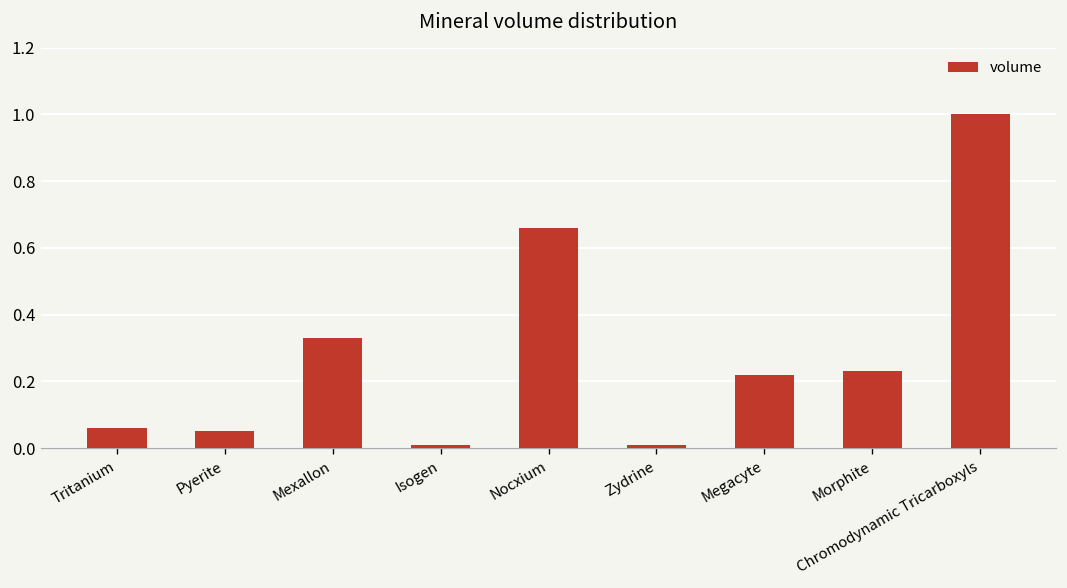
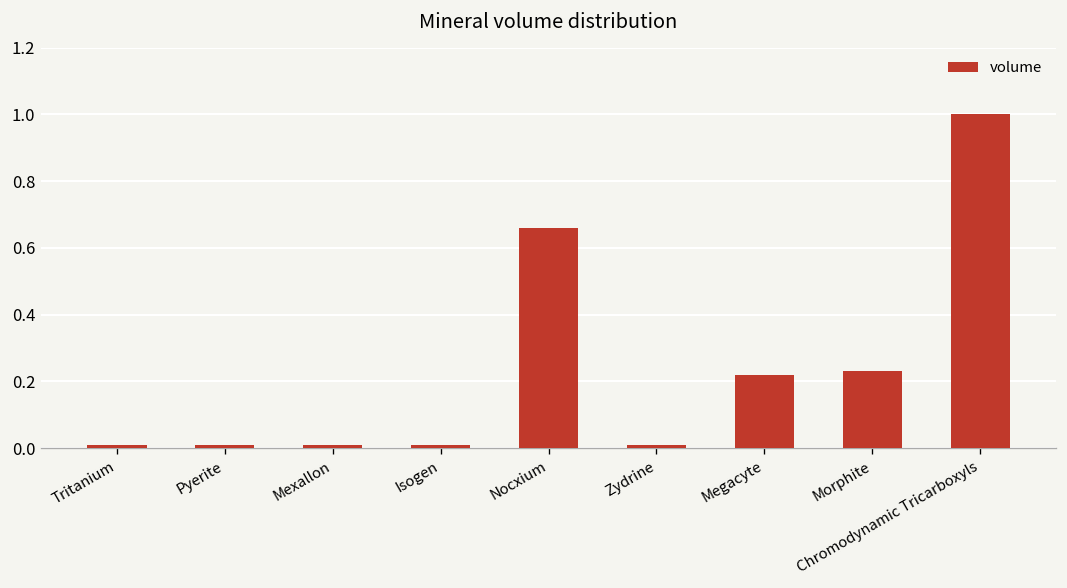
Tritanium: 0.06 -> 0.01
Pyerite: 0.05 -> 0.01
Mexallon: 0.33 -> 0.01
